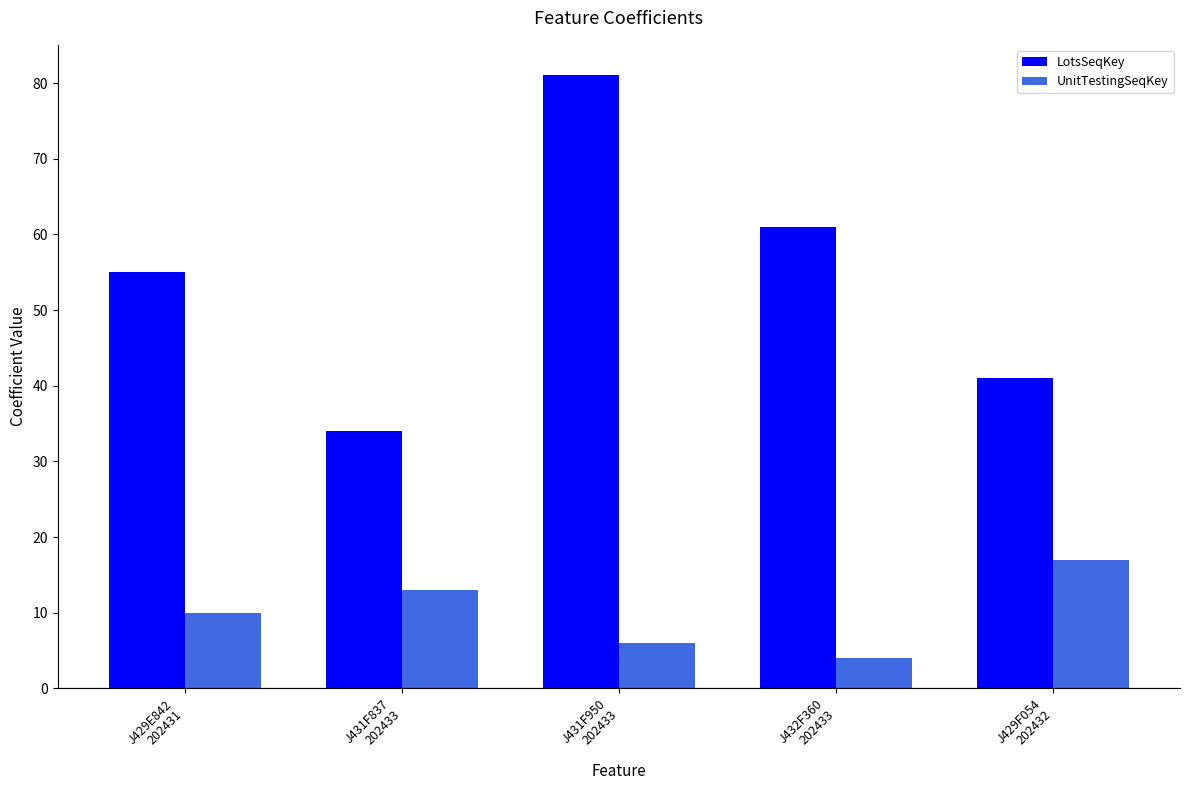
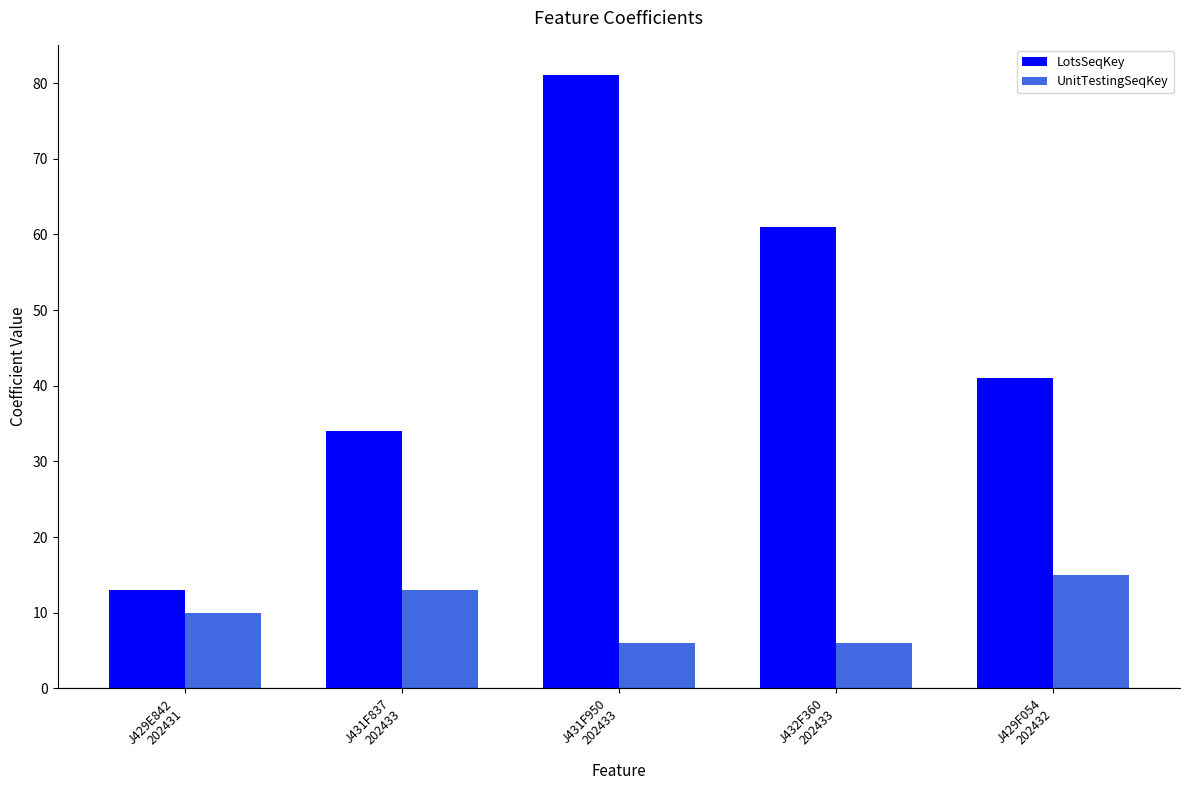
LotsSeqKey, J429E842 202431: 55 -> 13
UnitTestingSeqKey, J432F360 202433: 4 -> 6
UnitTestingSeqKey, J429F054 202432: 17 -> 15
